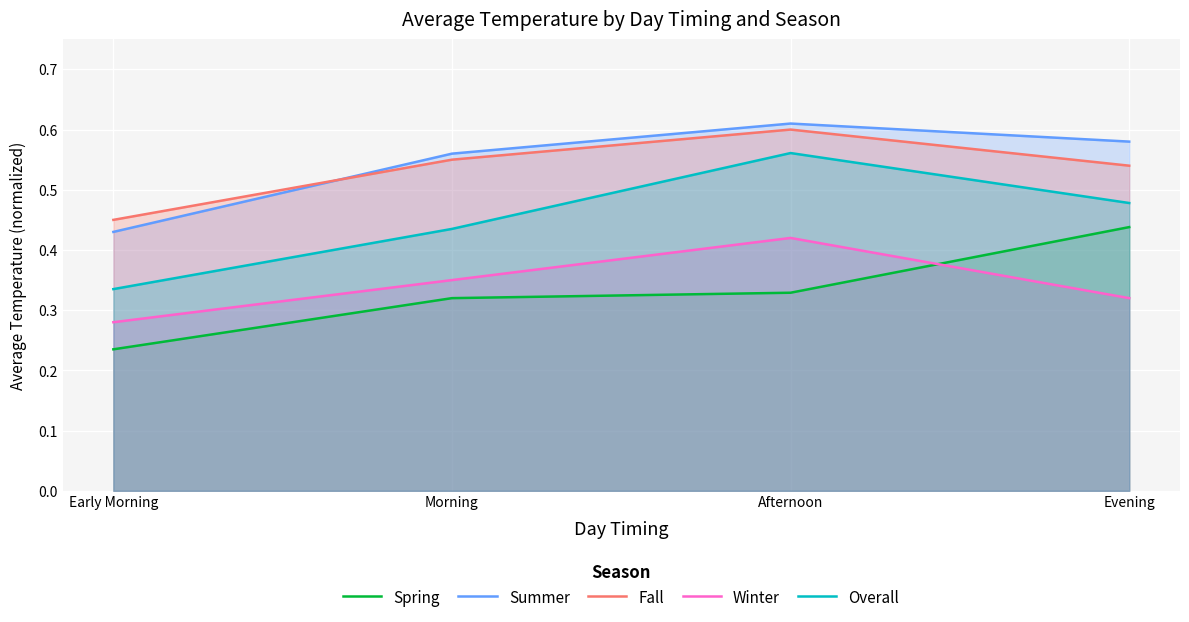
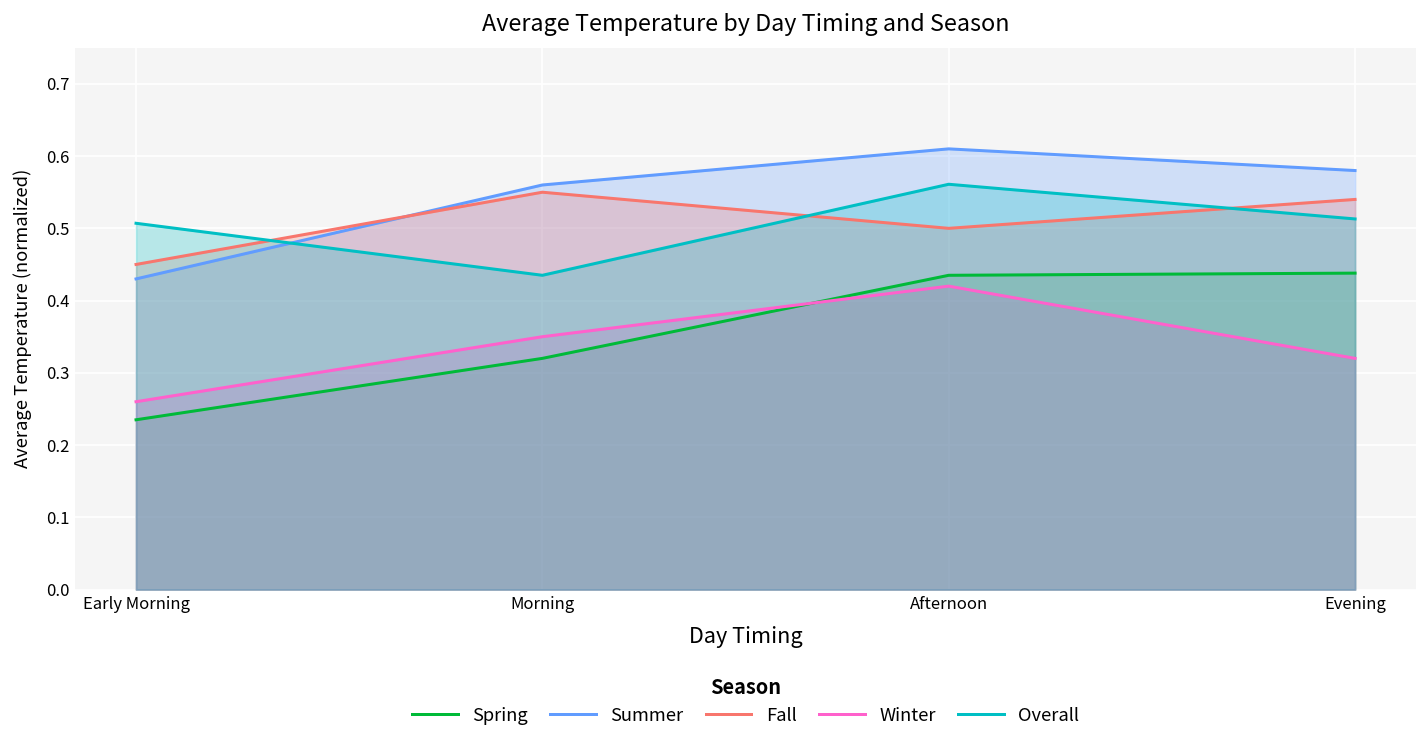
Winter, Early Morning: 0.28 -> 0.26
Overall, Early Morning: 0.34 -> 0.51
Spring, Afternoon: 0.33 -> 0.44
Fall, Afternoon: 0.6 -> 0.5
Overall, Evening: 0.48 -> 0.51
